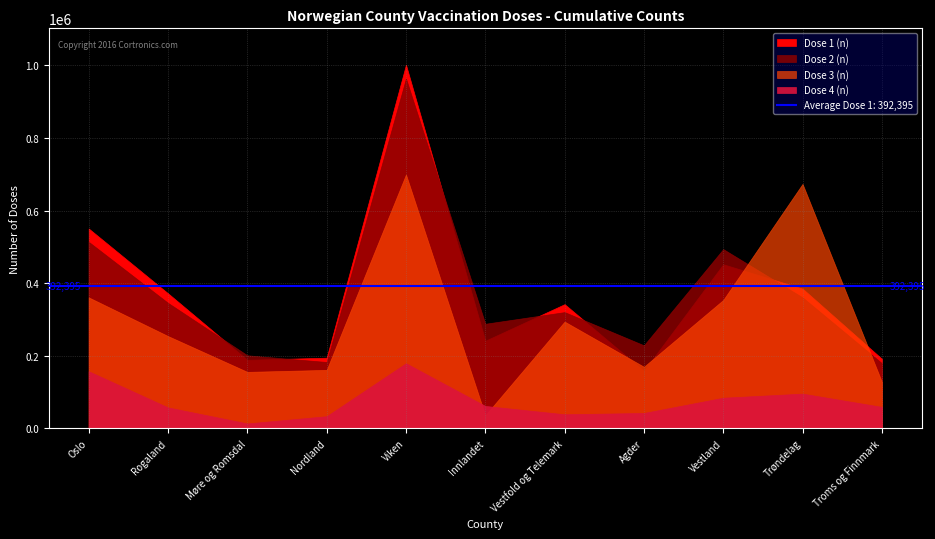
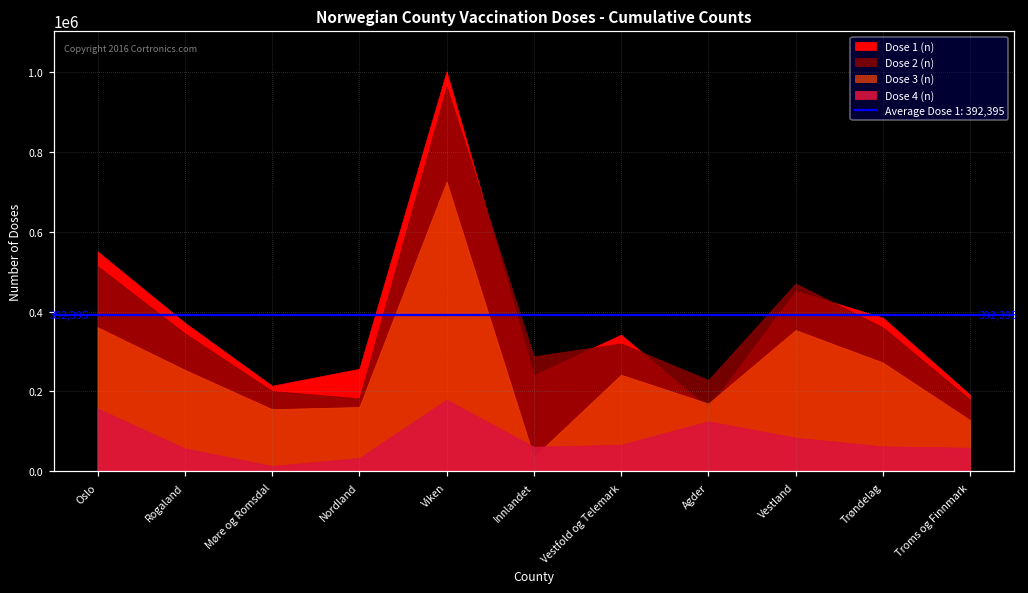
Dose 1 (n), Møre og Romsdal: 190000 -> 210000
Dose 1 (n), Nordland: 190000 -> 260000
Dose 3 (n), Viken: 700000 -> 730000
Dose 3 (n), Vestfold og Telemark: 290000 -> 240000
Dose 4 (n), Vestfold og Telemark: 40000 -> 70000
Dose 4 (n), Agder: 40000 -> 130000
Dose 2 (n), Vestland: 490000 -> 470000
Dose 3 (n), Trøndelag: 670000 -> 270000
Dose 4 (n), Trøndelag: 100000 -> 60000
